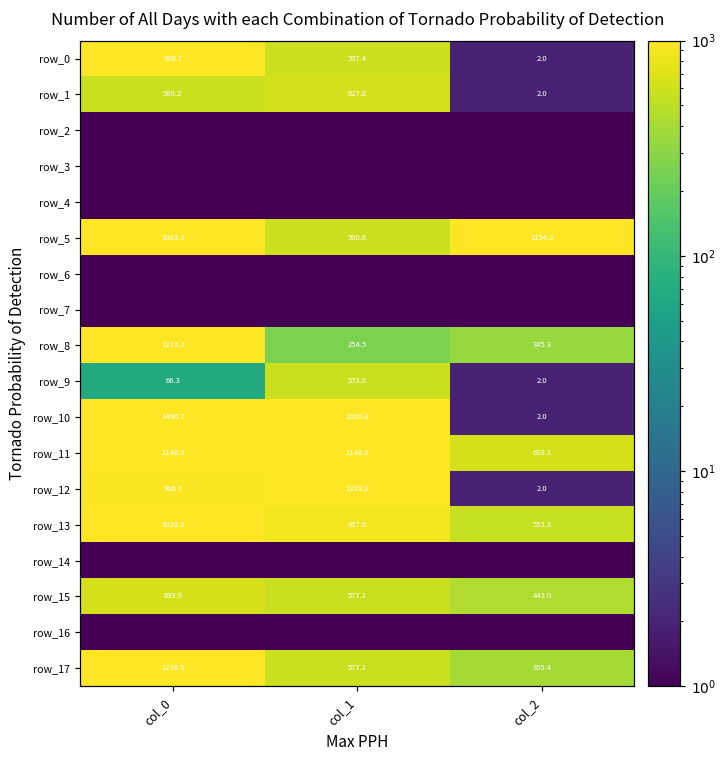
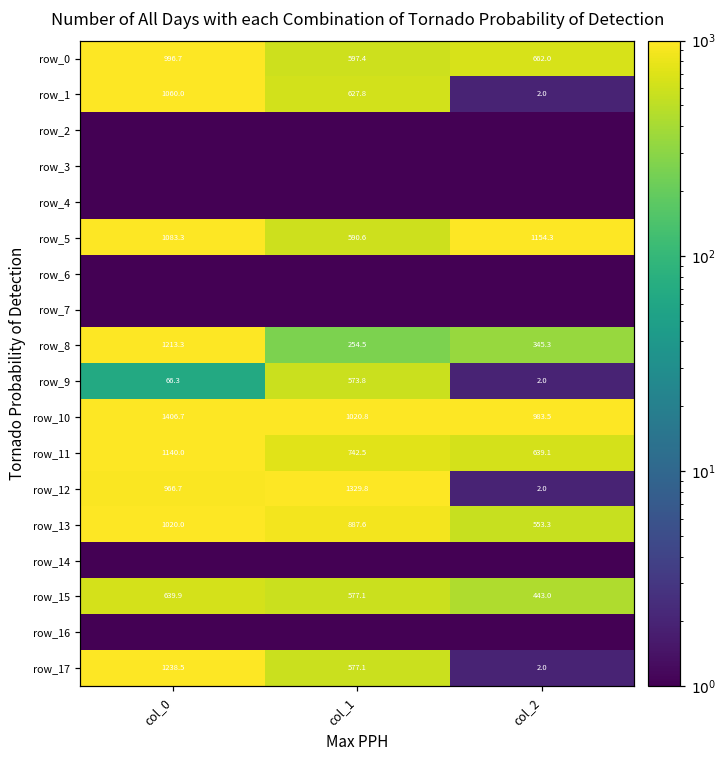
row_0, col_2: 2.0 -> 662.0
row_1, col_0: 580.2 -> 1060.0
row_10, col_2: 2.0 -> 983.5
row_11, col_1: 1146.8 -> 742.5
row_17, col_2: 395.4 -> 2.0
